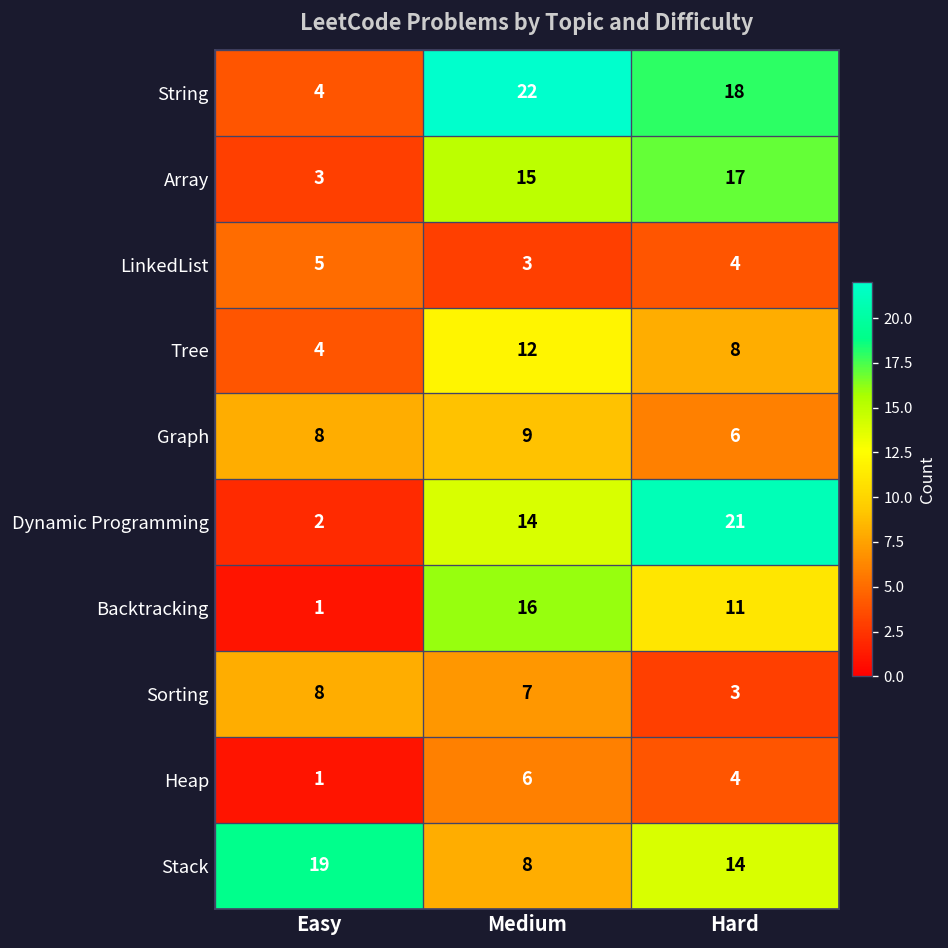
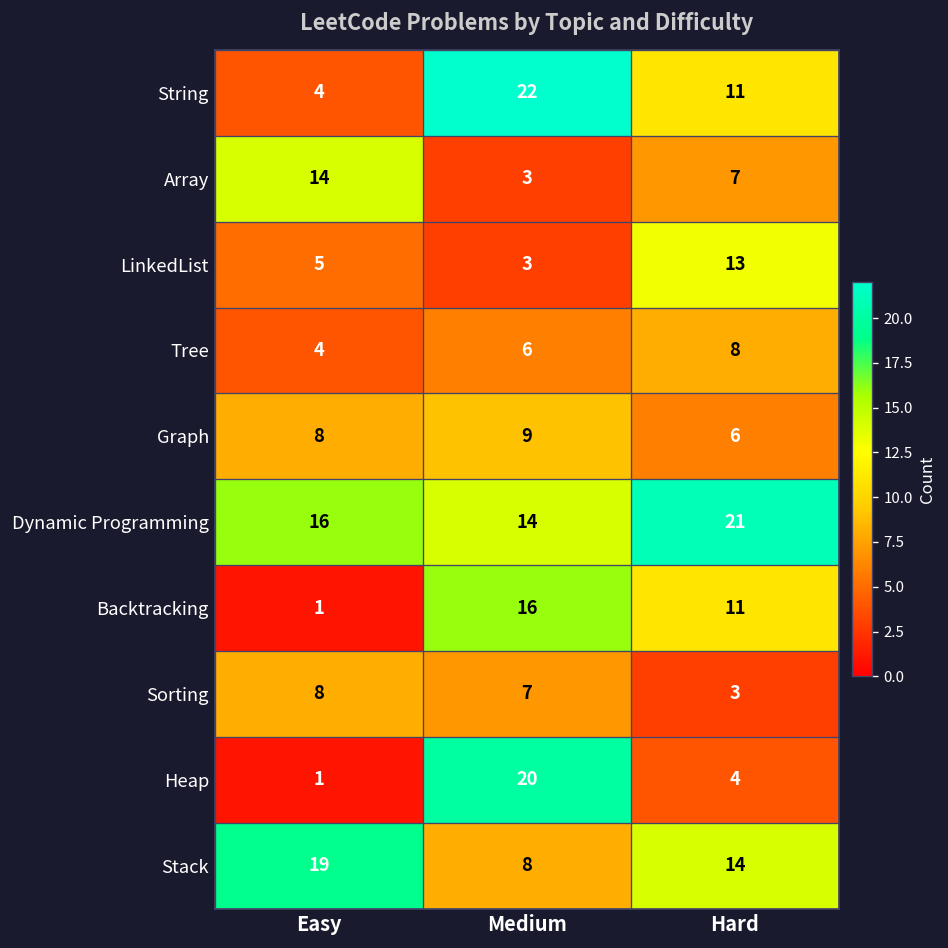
String, Hard: 18 -> 11
Array, Easy: 3 -> 14
Array, Medium: 15 -> 3
Array, Hard: 17 -> 7
LinkedList, Hard: 4 -> 13
Tree, Medium: 12 -> 6
Dynamic Programming, Easy: 2 -> 16
Heap, Medium: 6 -> 20
